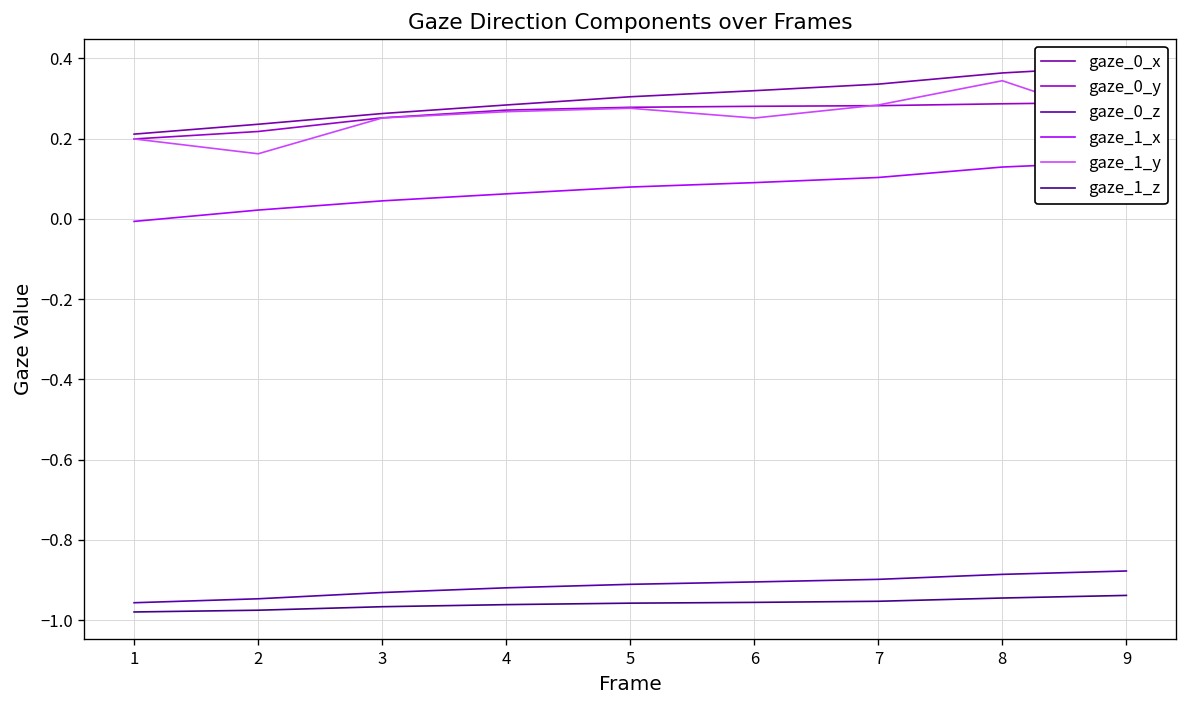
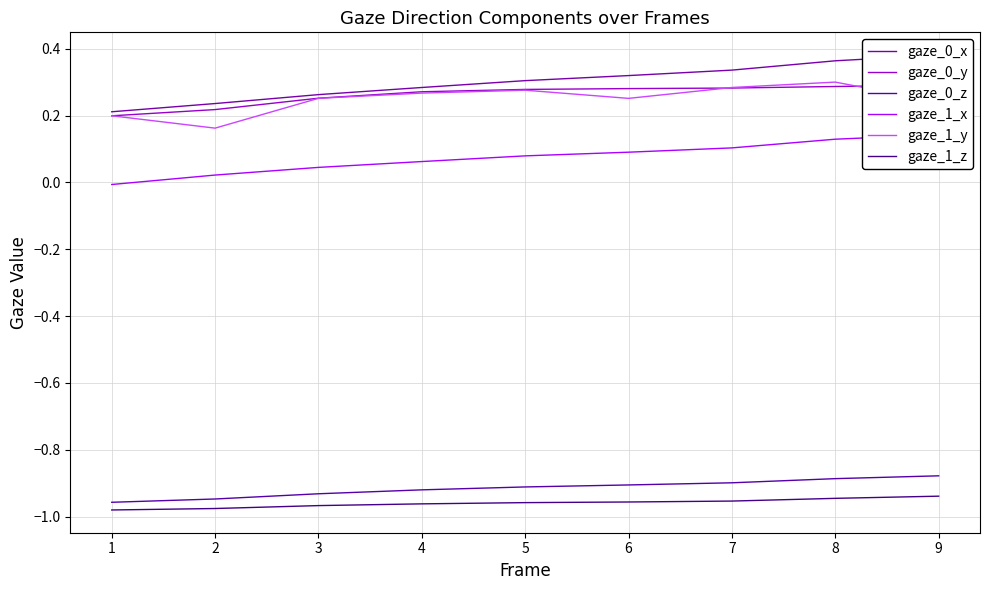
gaze_1_y, 8: 0.34 -> 0.30
